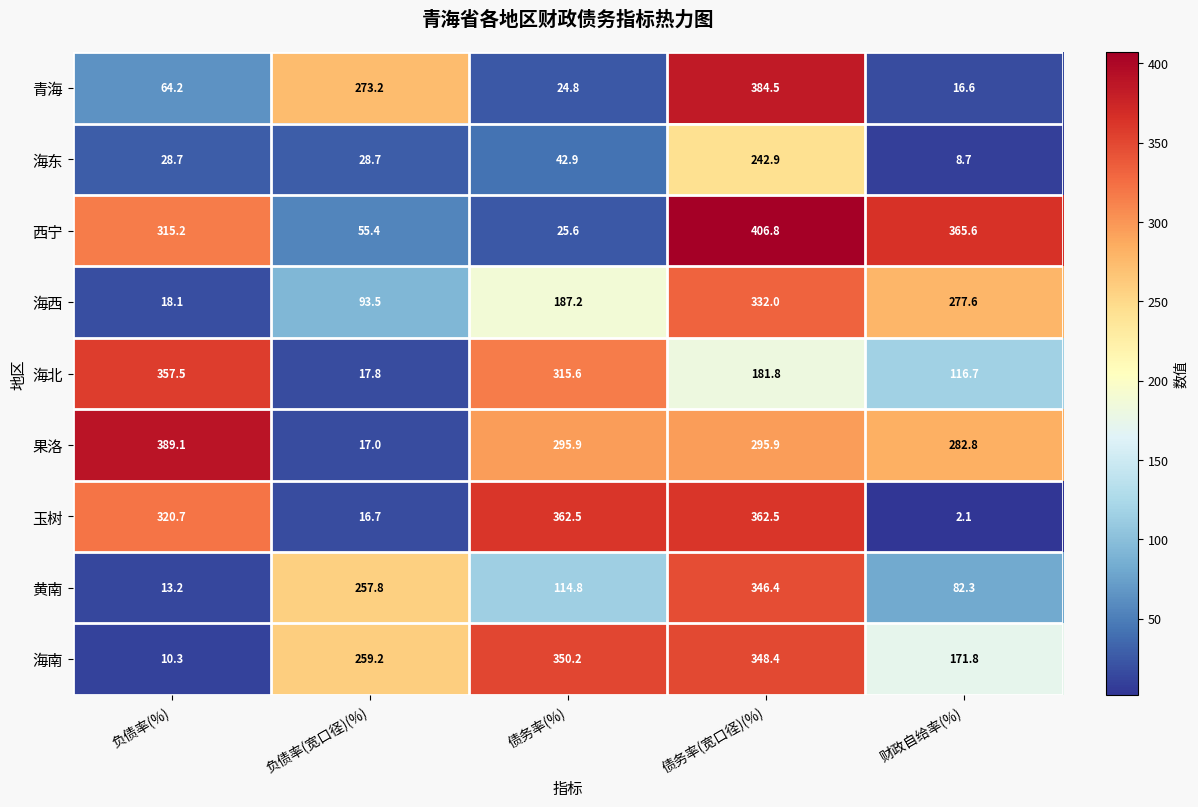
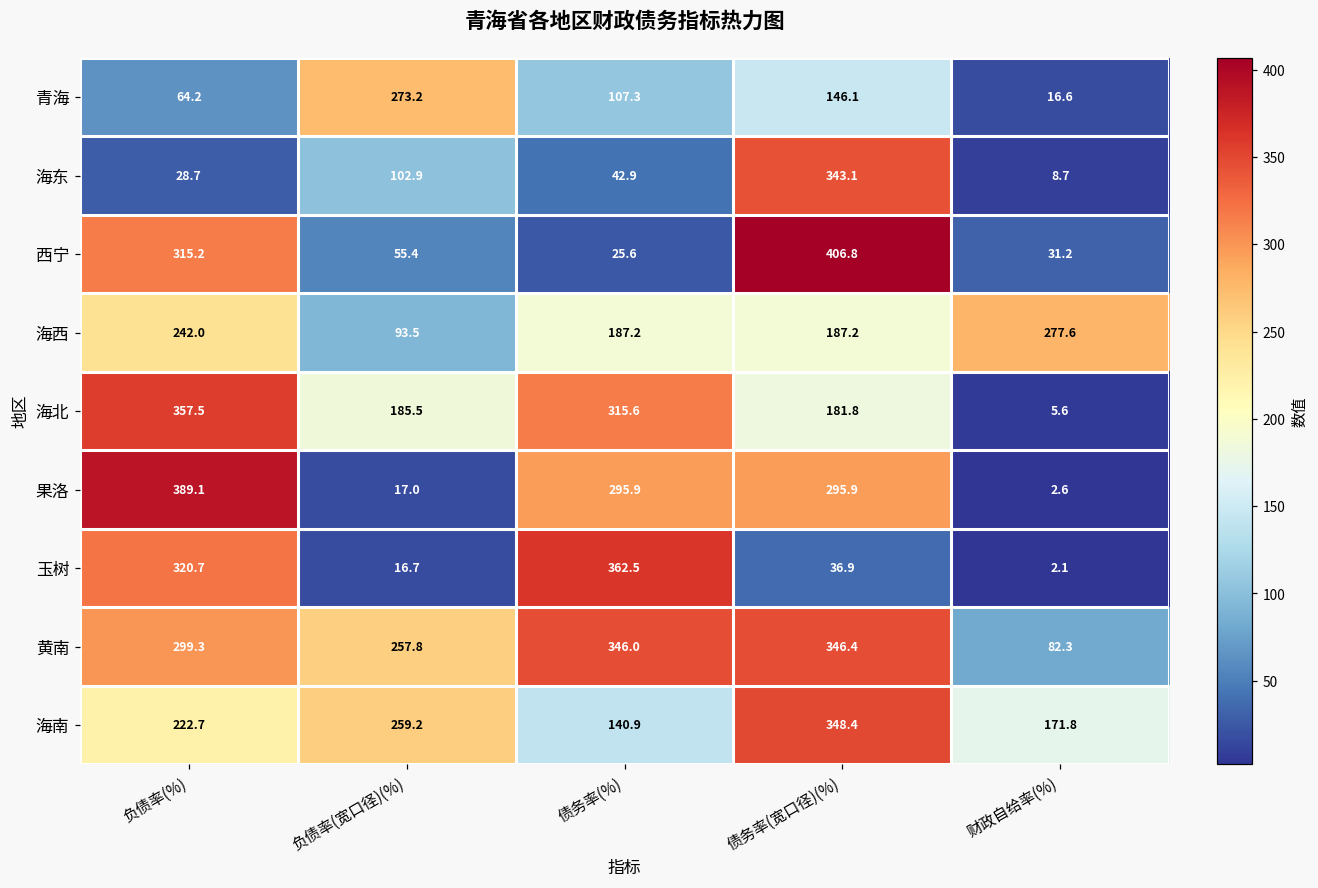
青海, 债务率(%): 24.8 -> 107.3
青海, 债务率(宽口径)(%): 384.5 -> 146.1
海东, 负债率(宽口径)(%): 28.7 -> 102.9
海东, 债务率(宽口径)(%): 242.9 -> 343.1
西宁, 财政自给率(%): 365.6 -> 31.2
海西, 负债率(%): 18.1 -> 242.0
海西, 债务率(宽口径)(%): 332.0 -> 187.2
海北, 负债率(宽口径)(%): 17.8 -> 185.5
海北, 财政自给率(%): 116.7 -> 5.6
果洛, 财政自给率(%): 282.8 -> 2.6
玉树, 债务率(宽口径)(%): 362.5 -> 36.9
黄南, 负债率(%): 13.2 -> 299.3
黄南, 债务率(%): 114.8 -> 346.0
海南, 负债率(%): 10.3 -> 222.7
海南, 债务率(%): 350.2 -> 140.9
